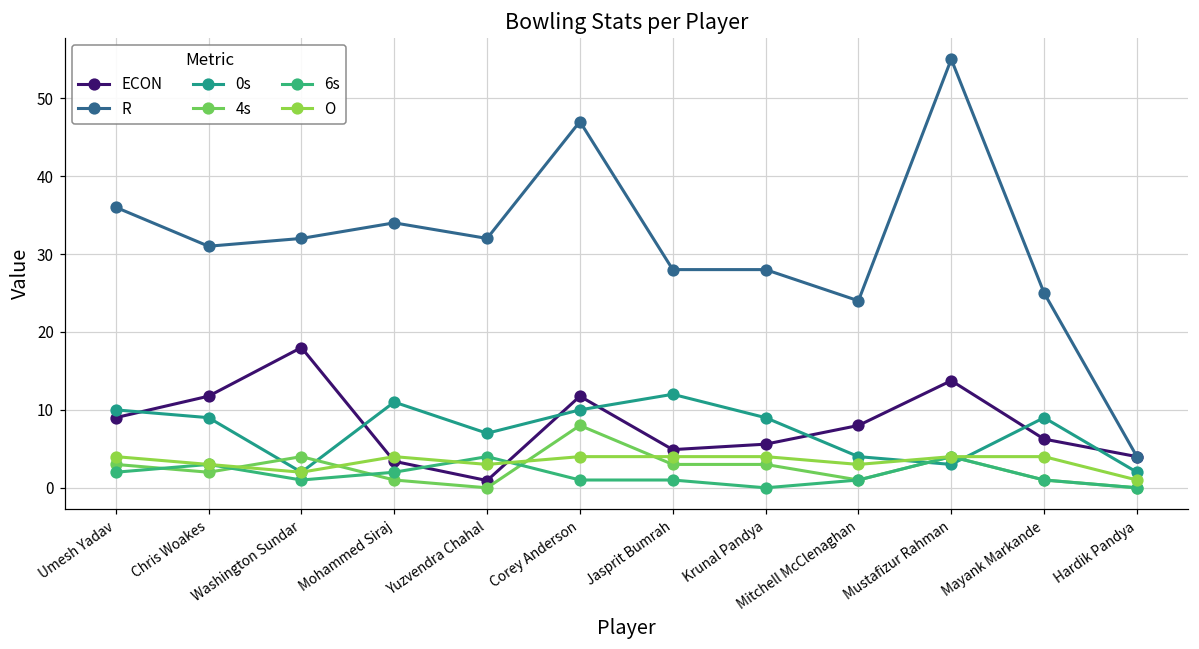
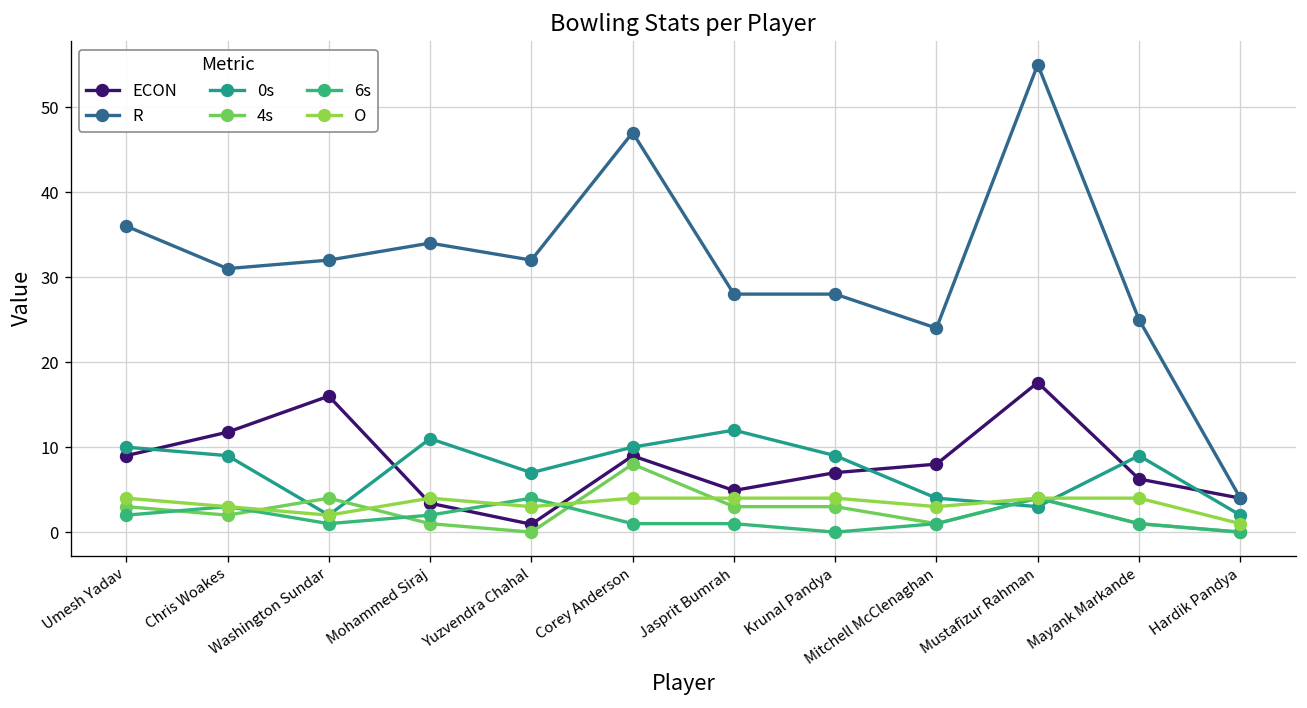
ECON, Washington Sundar: 18 -> 16
ECON, Corey Anderson: 12 -> 9
ECON, Krunal Pandya: 6 -> 7
ECON, Mustafizur Rahman: 14 -> 18
